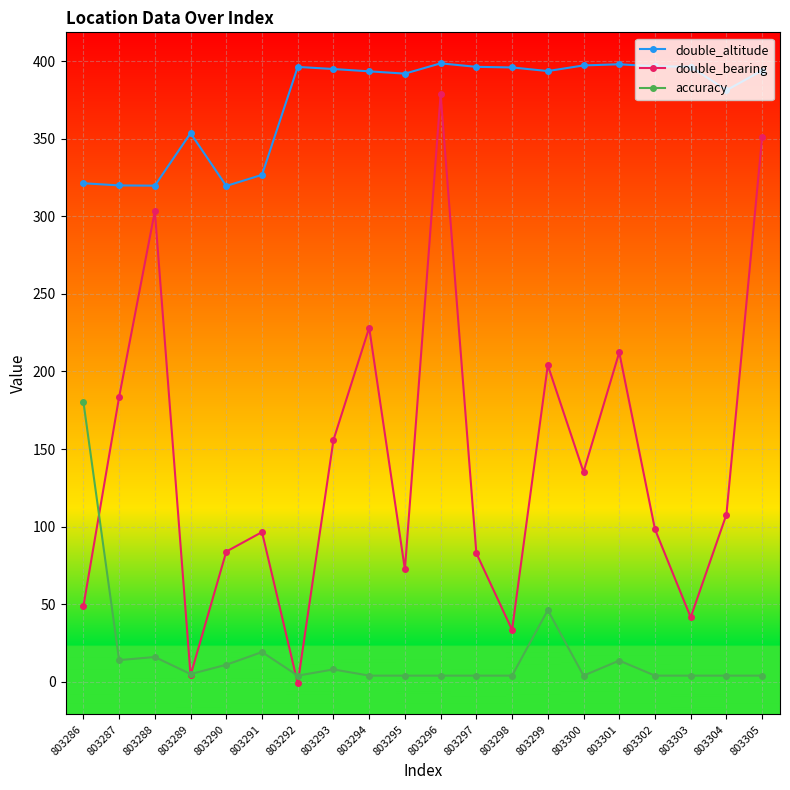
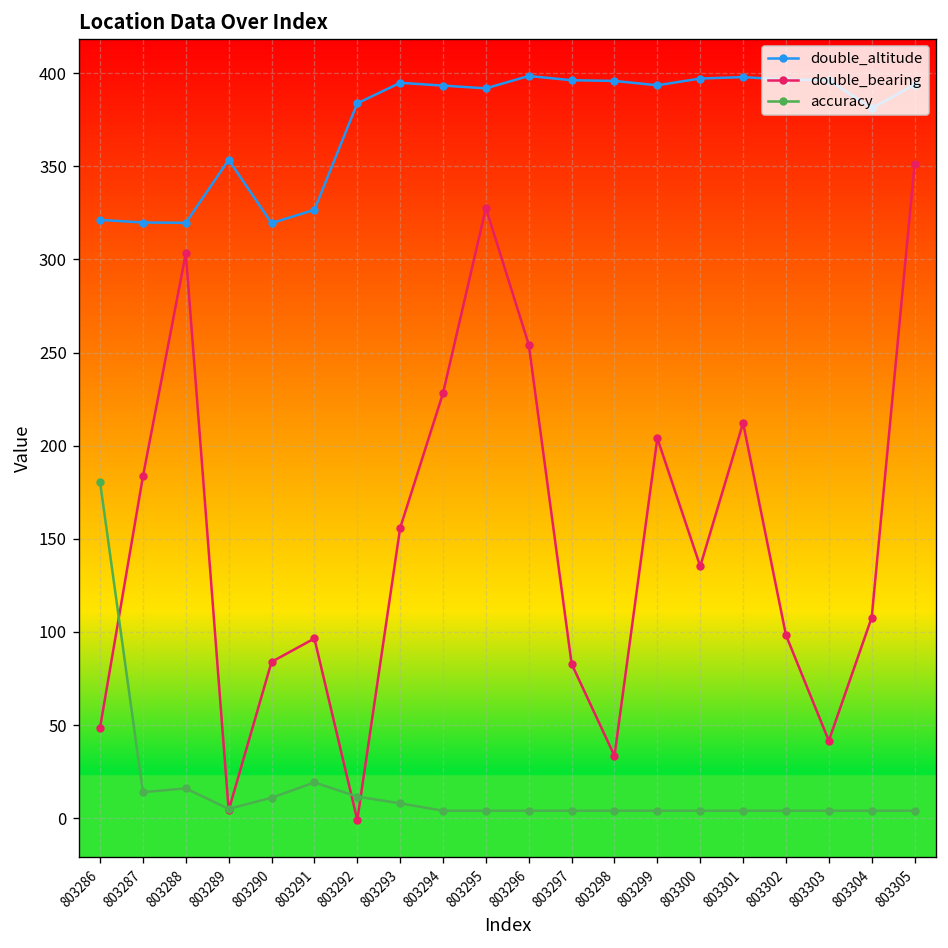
double_altitude, 803292: 396 -> 384
accuracy, 803292: 4 -> 12
double_bearing, 803295: 72 -> 328
double_bearing, 803296: 379 -> 254
accuracy, 803299: 46 -> 4
accuracy, 803301: 14 -> 4
